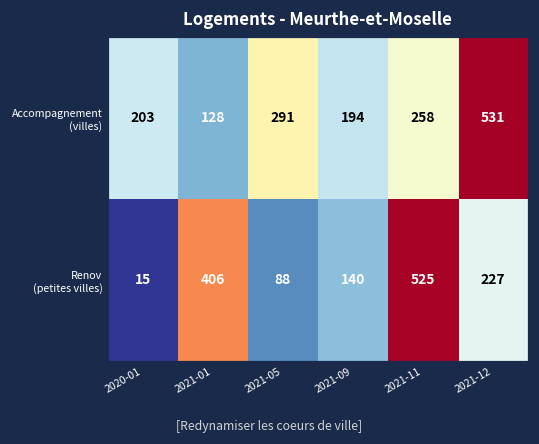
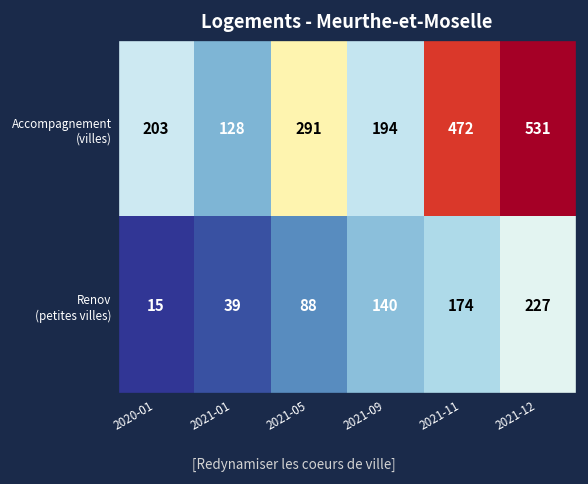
Accompagnement (villes), 2021-11: 258 -> 472
Renov (petites villes), 2021-01: 406 -> 39
Renov (petites villes), 2021-11: 525 -> 174
